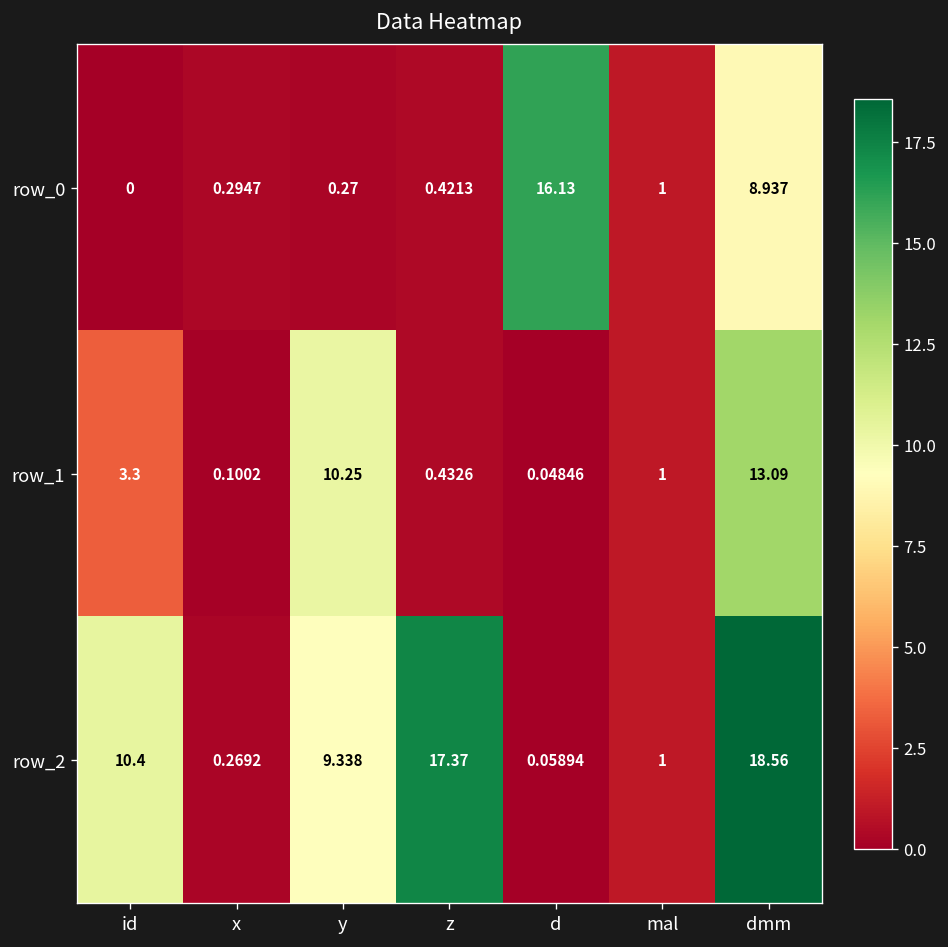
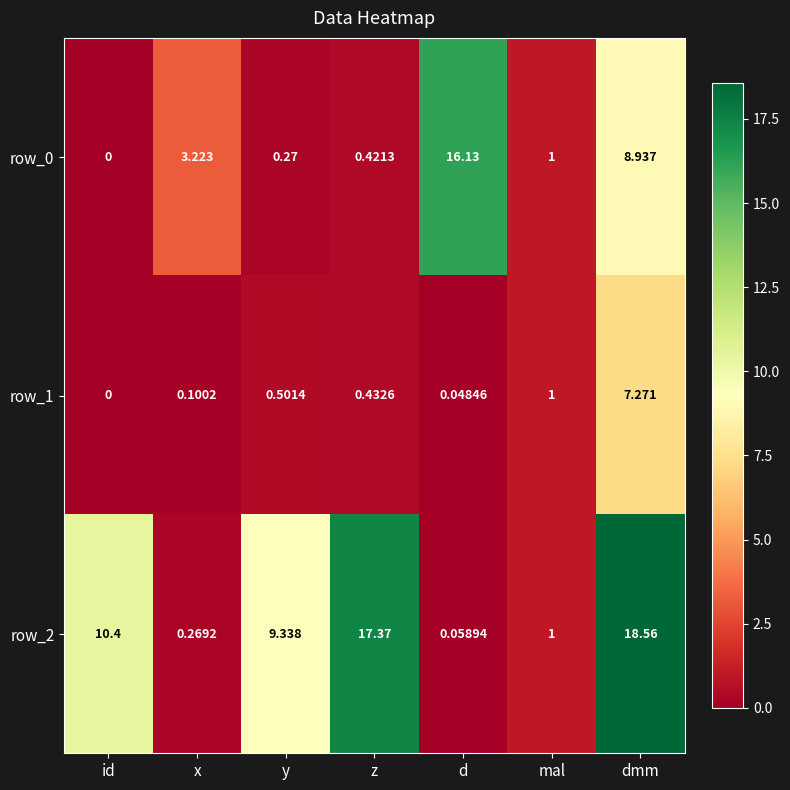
row_0, x: 0.2947 -> 3.223
row_1, id: 3.3 -> 0
row_1, y: 10.25 -> 0.5014
row_1, dmm: 13.09 -> 7.271
